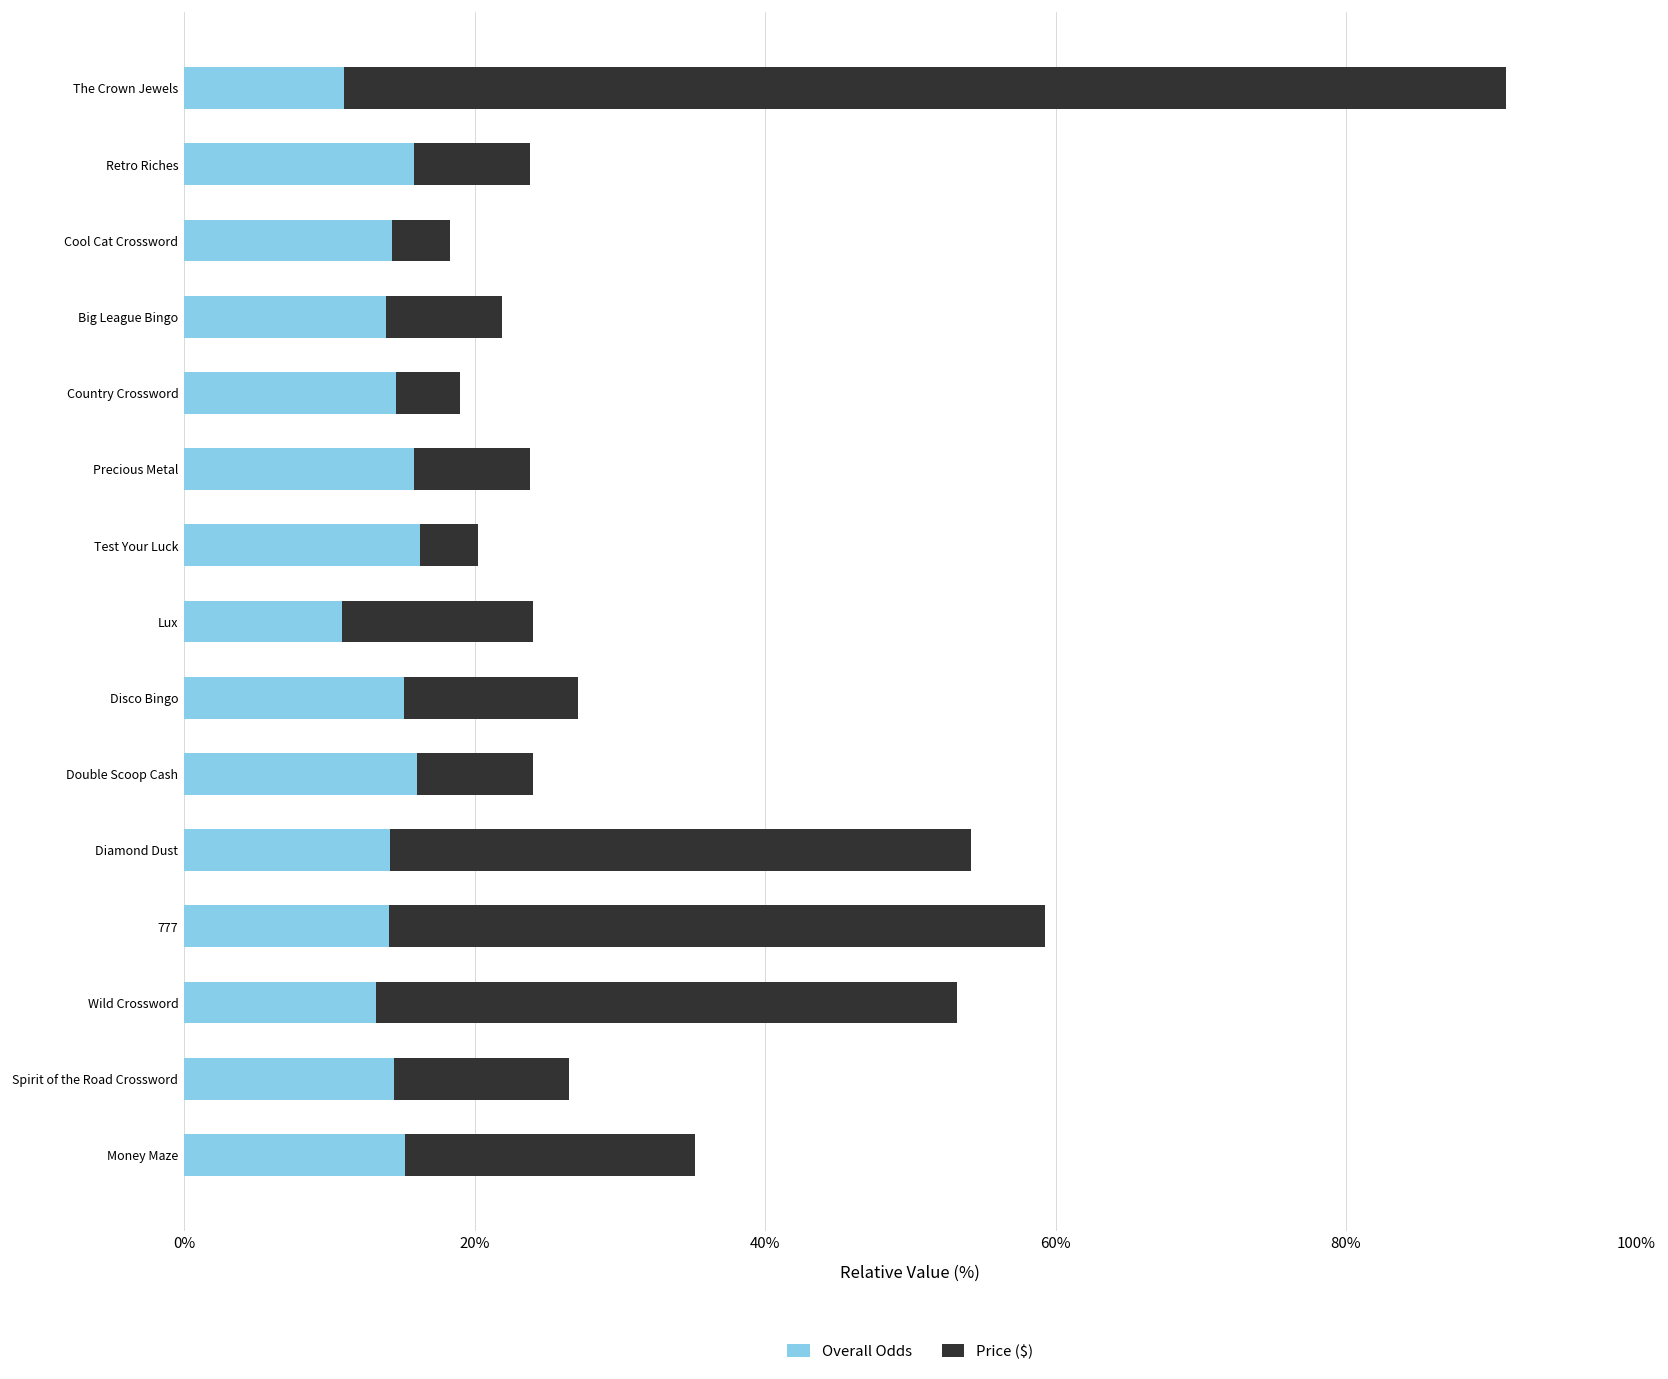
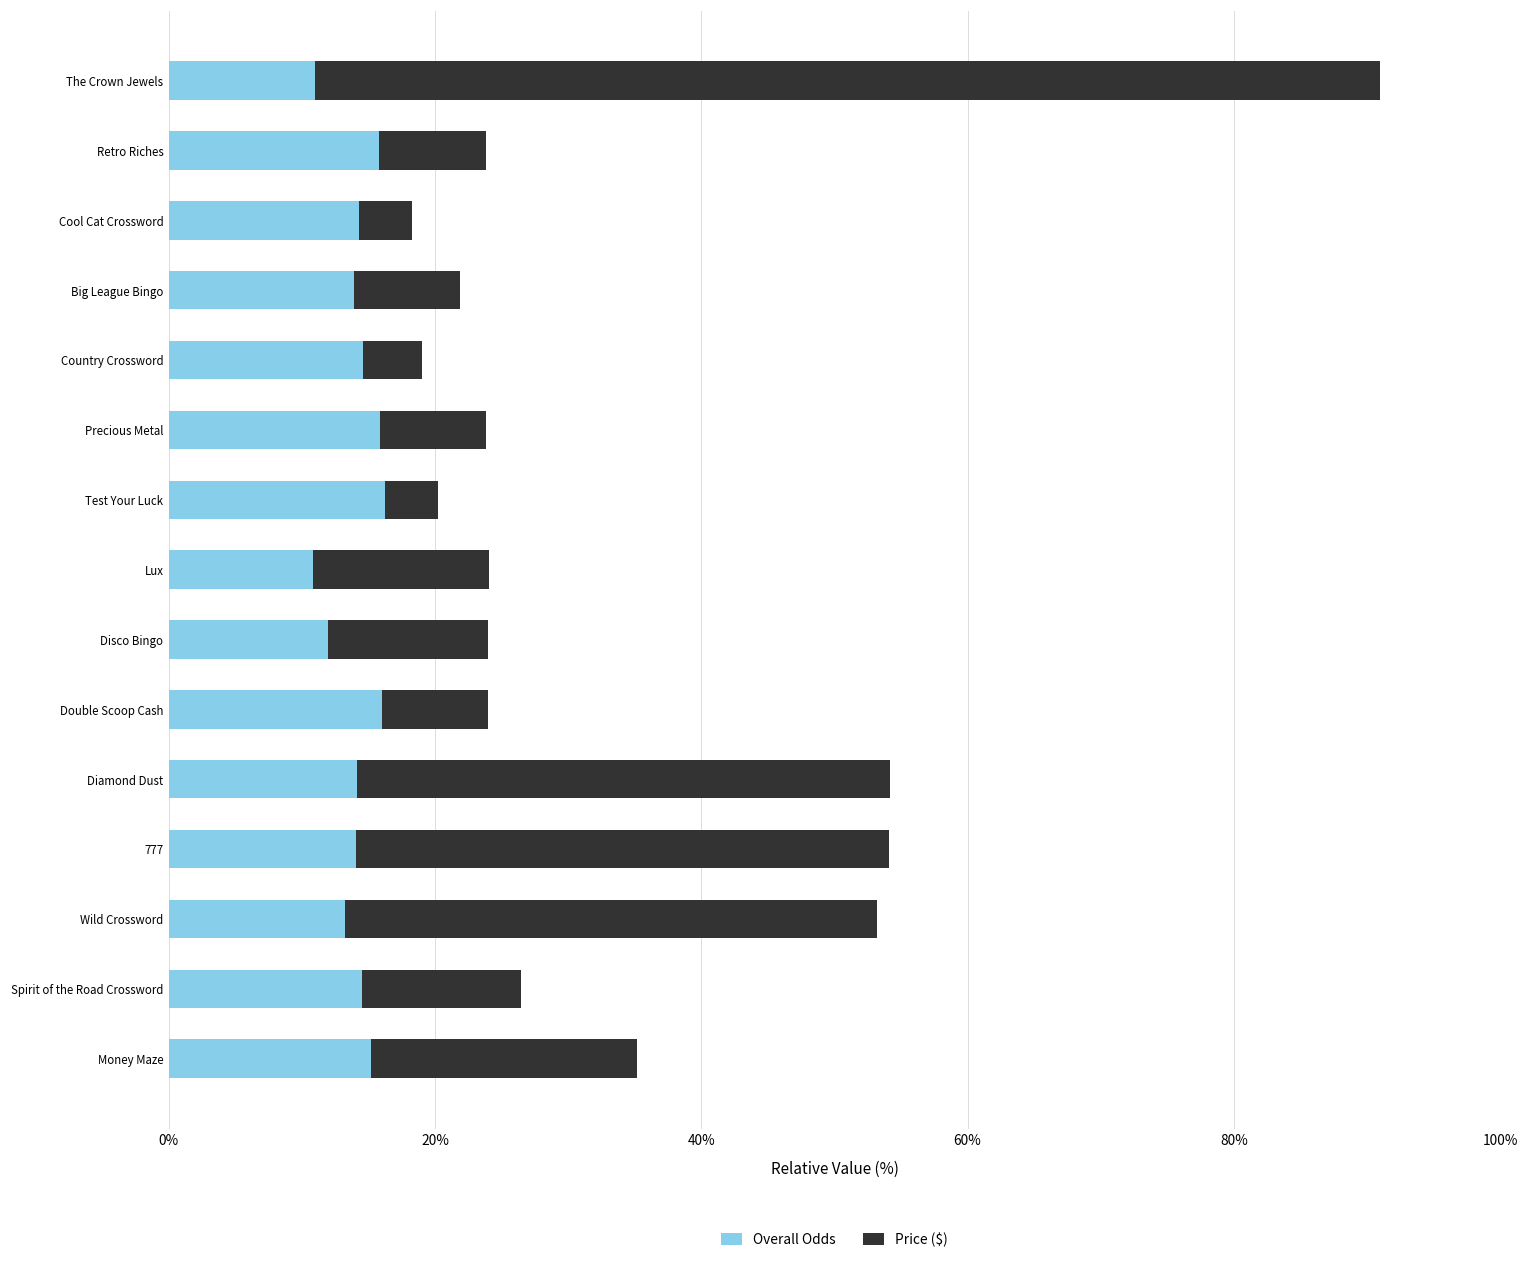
Overall Odds, Disco Bingo: 15.1% -> 12.0%
Price ($), 777: 45.2% -> 40.0%
